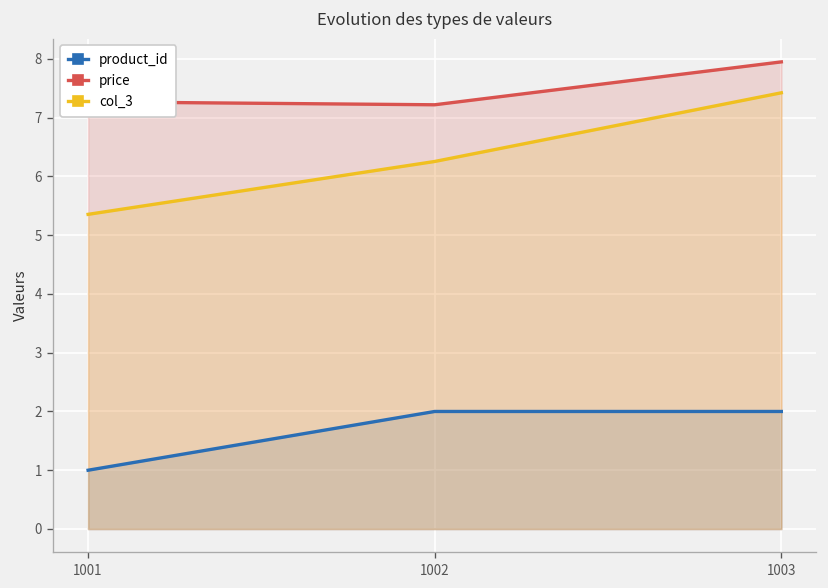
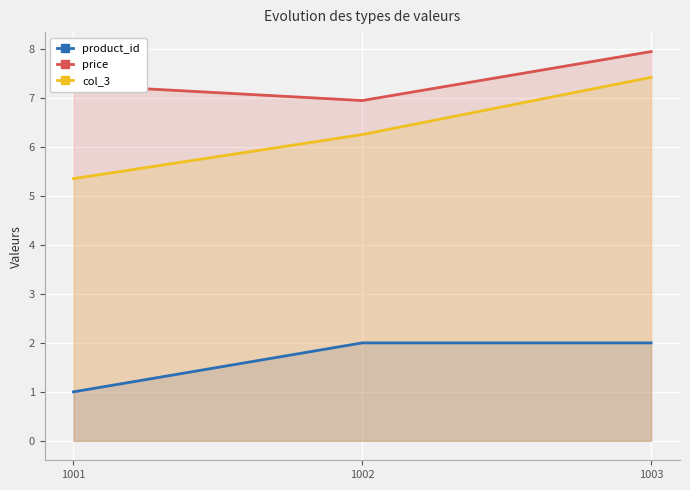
price, 1002: 7.2 -> 7.0
